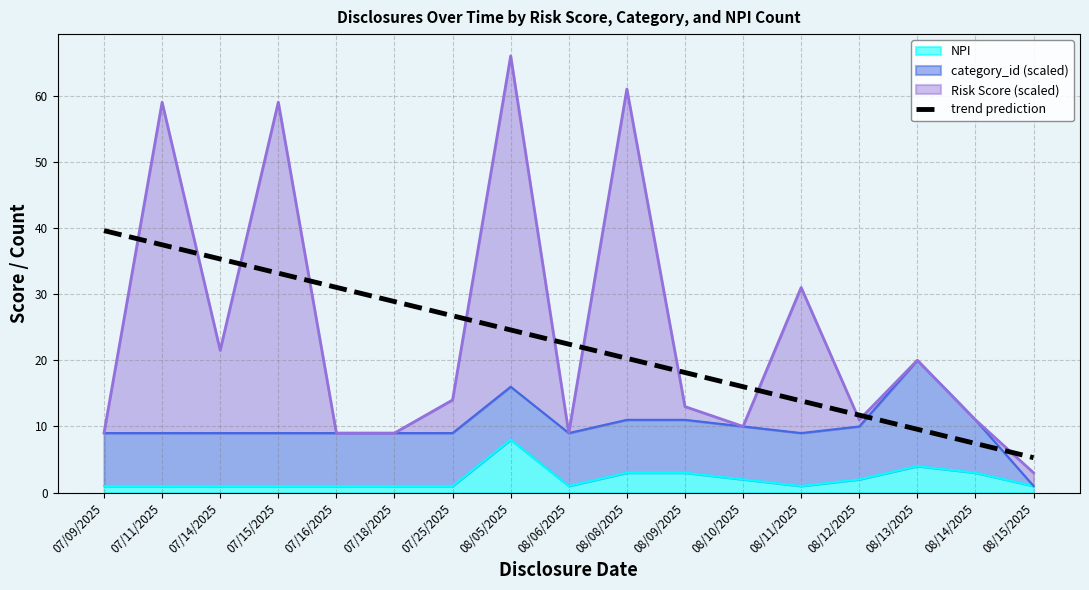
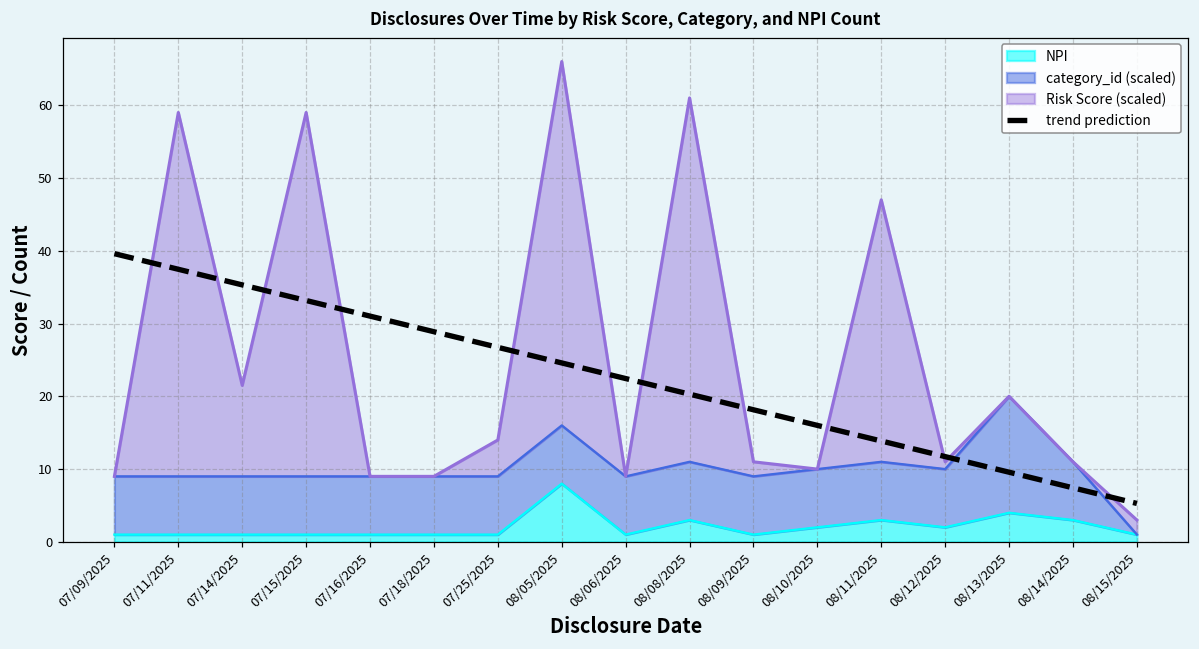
NPI, 08/09/2025: 3 -> 1
NPI, 08/11/2025: 1 -> 3
Risk Score (scaled), 08/11/2025: 22 -> 36
